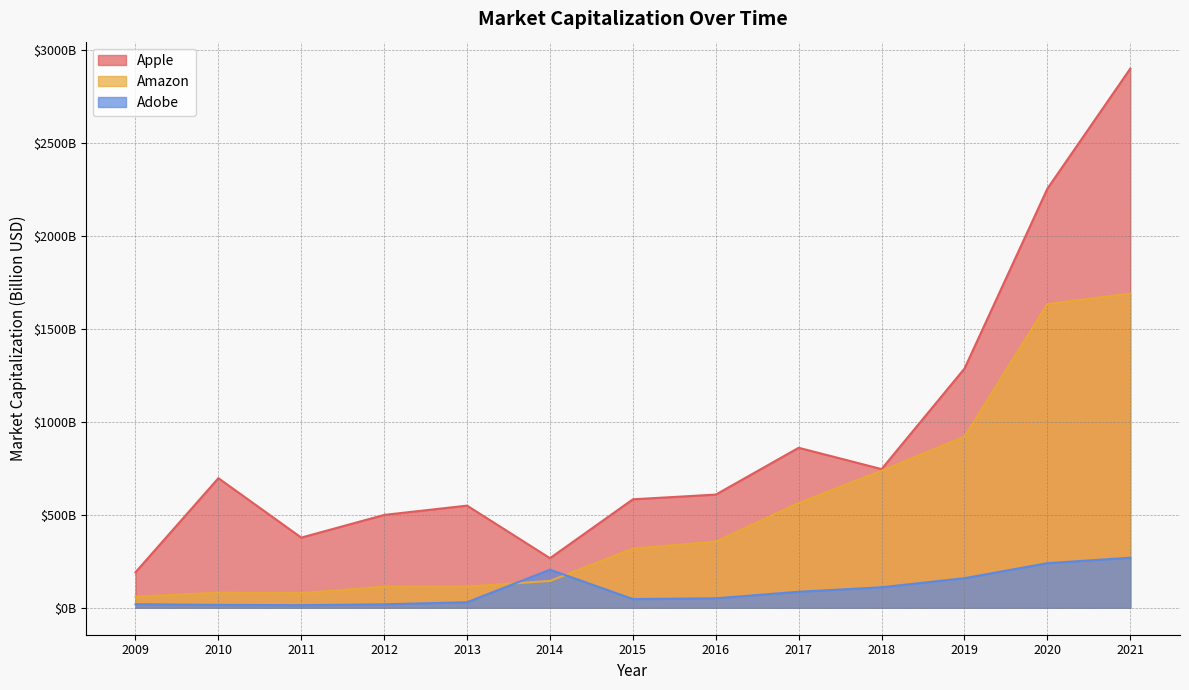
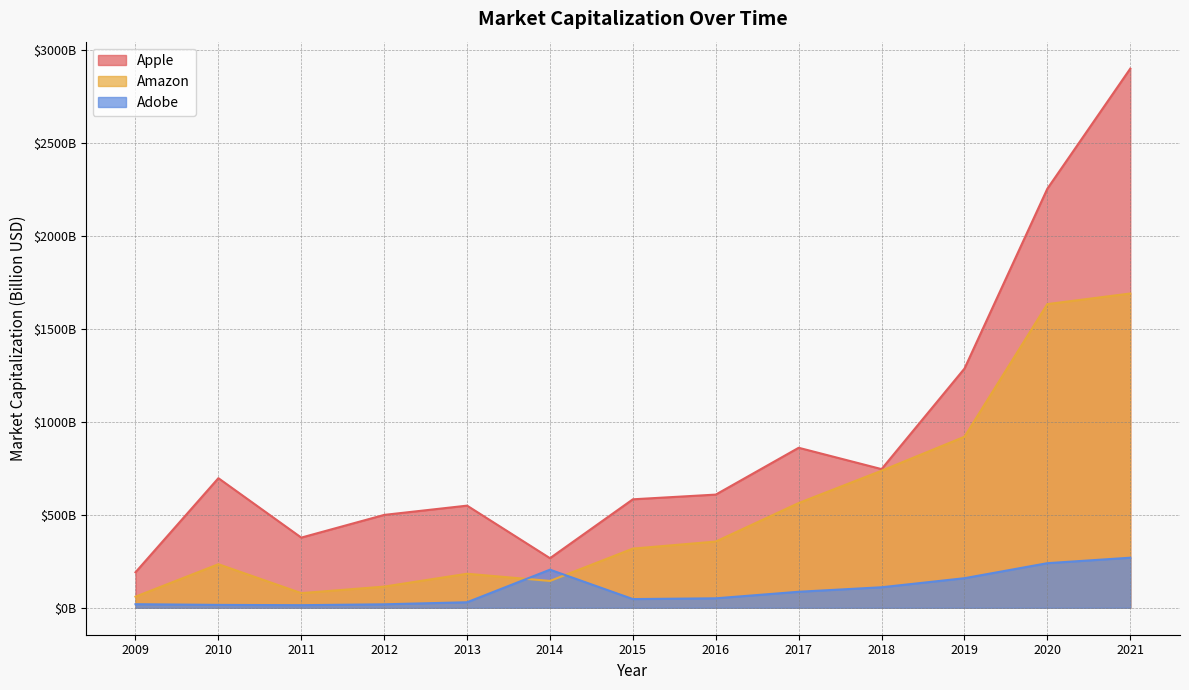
Amazon, 2010: $80000000000 -> $230000000000
Amazon, 2013: $110000000000 -> $180000000000
